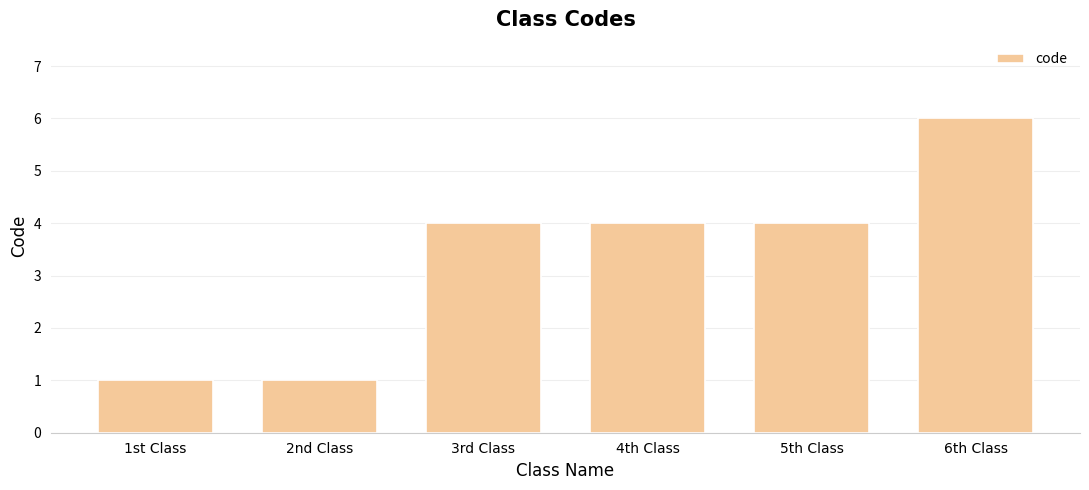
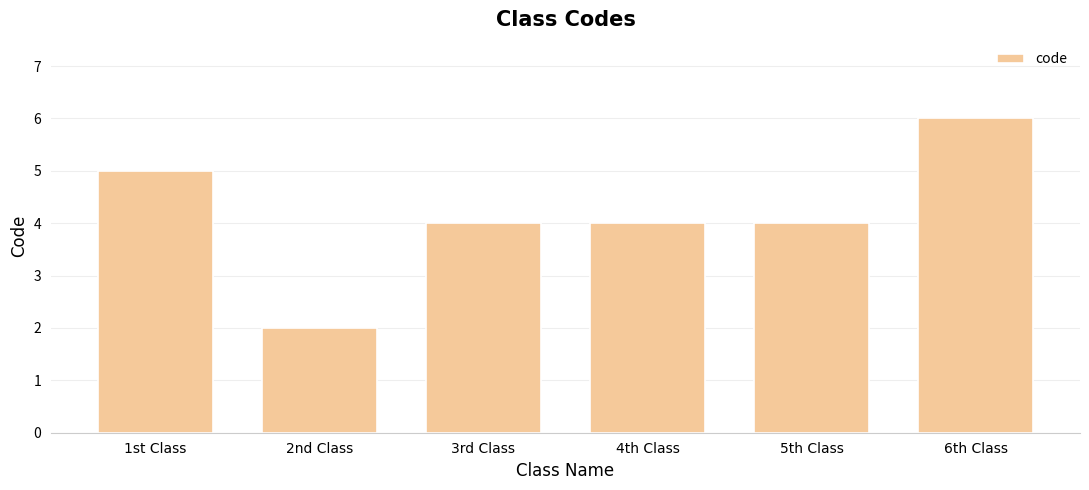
1st Class: 1 -> 5
2nd Class: 1 -> 2
